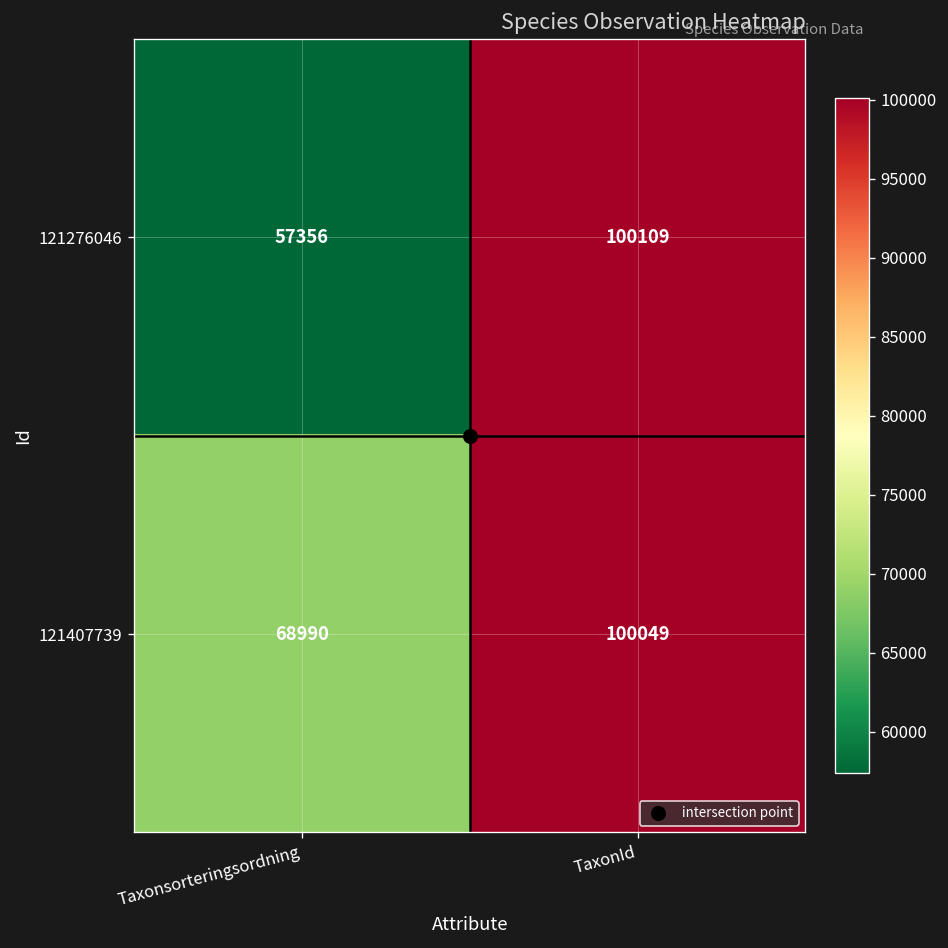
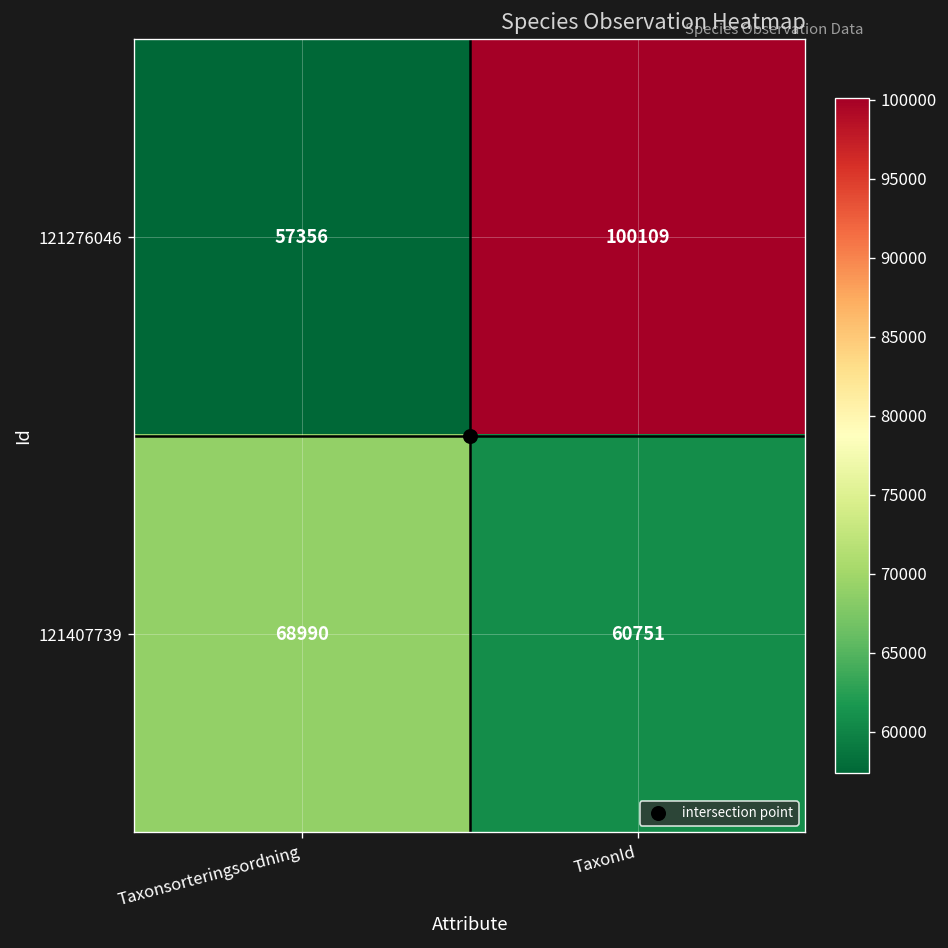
121407739, TaxonId: 100049 -> 60751
